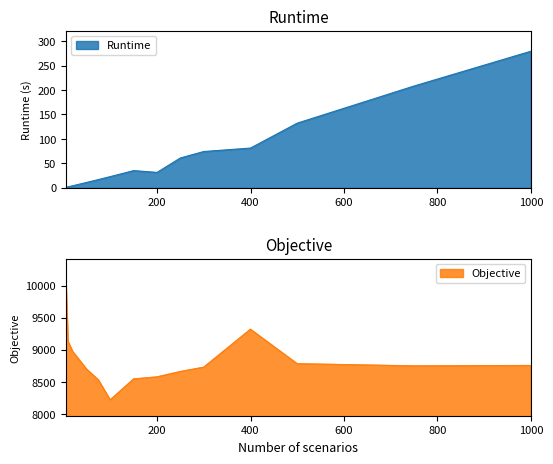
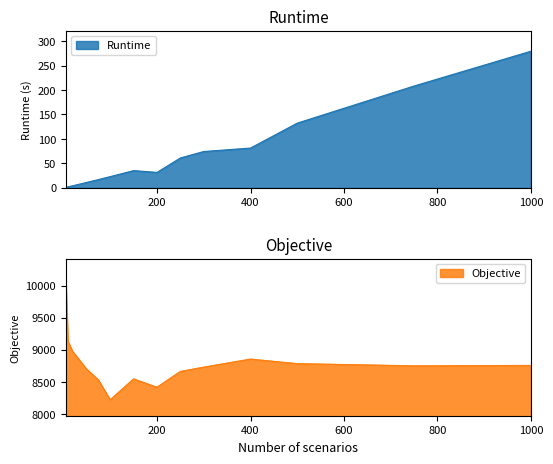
Objective, 200: 8600 -> 8400
Objective, 400: 9300 -> 8900
